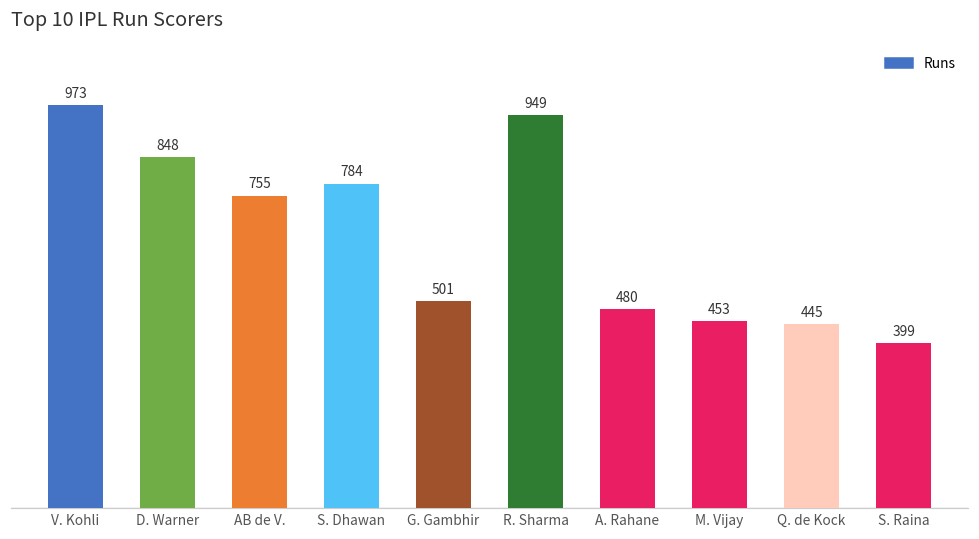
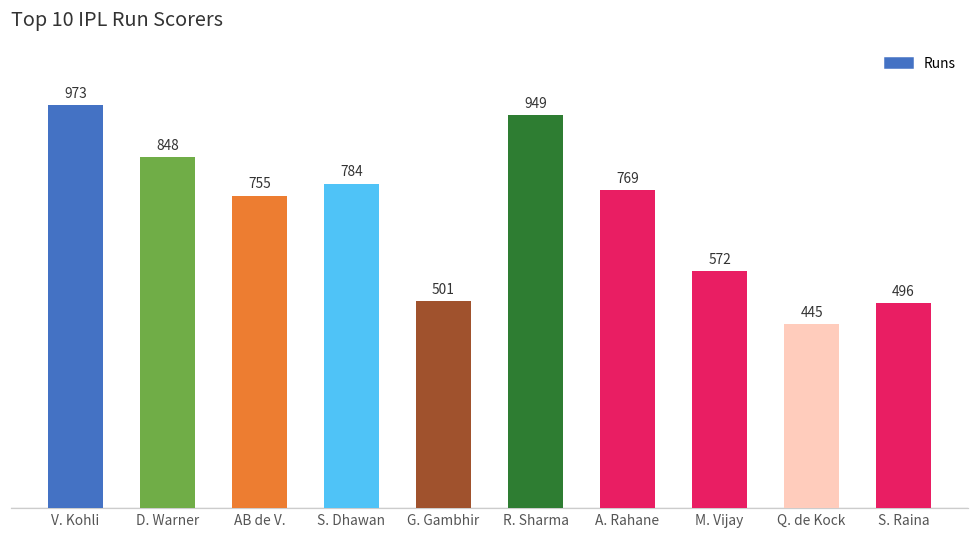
A. Rahane: 480 -> 769
M. Vijay: 453 -> 572
S. Raina: 399 -> 496
